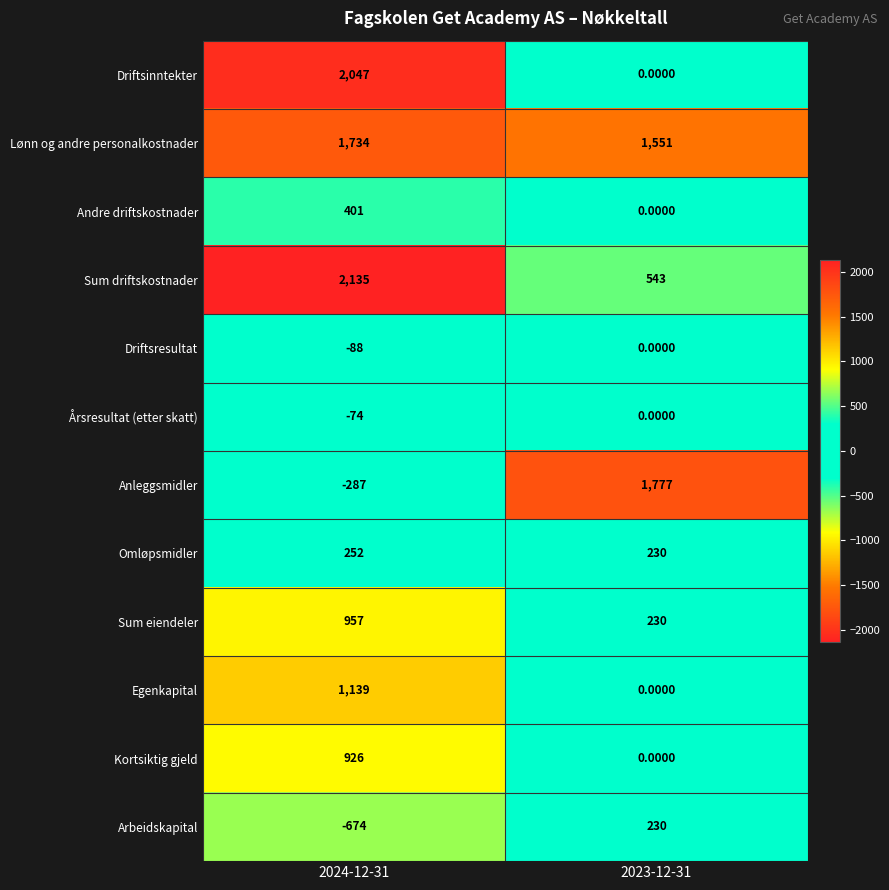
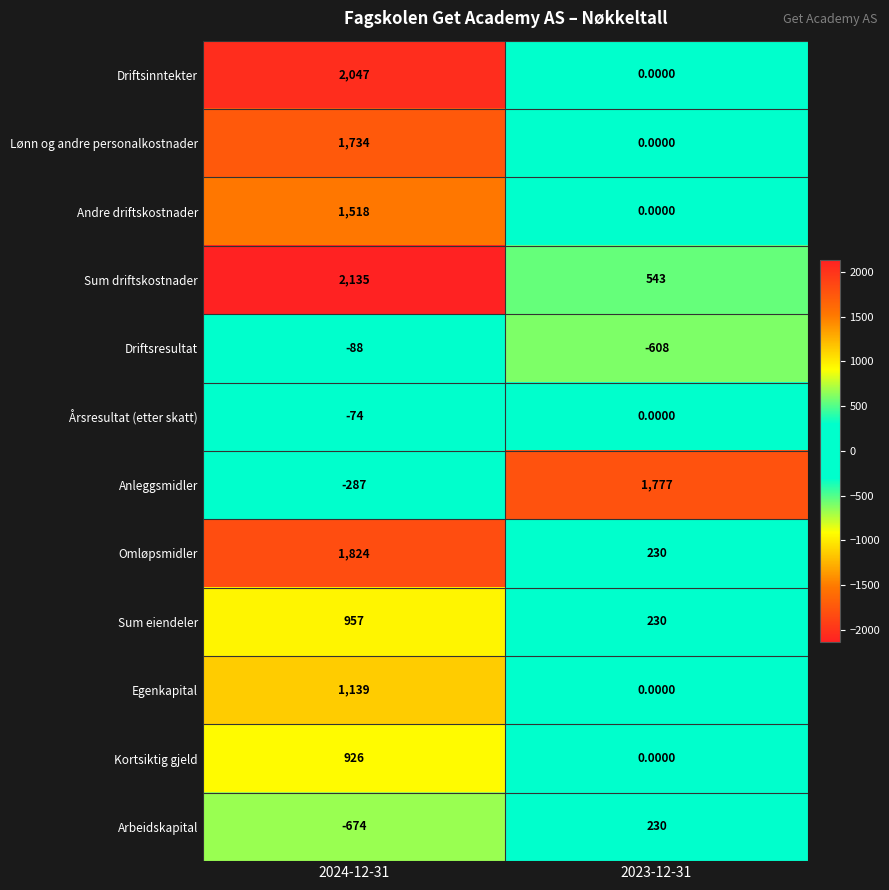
Lønn og andre personalkostnader, 2023-12-31: 1,551 -> 0.0000
Andre driftskostnader, 2024-12-31: 401 -> 1,518
Driftsresultat, 2023-12-31: 0.0000 -> -608
Omløpsmidler, 2024-12-31: 252 -> 1,824
